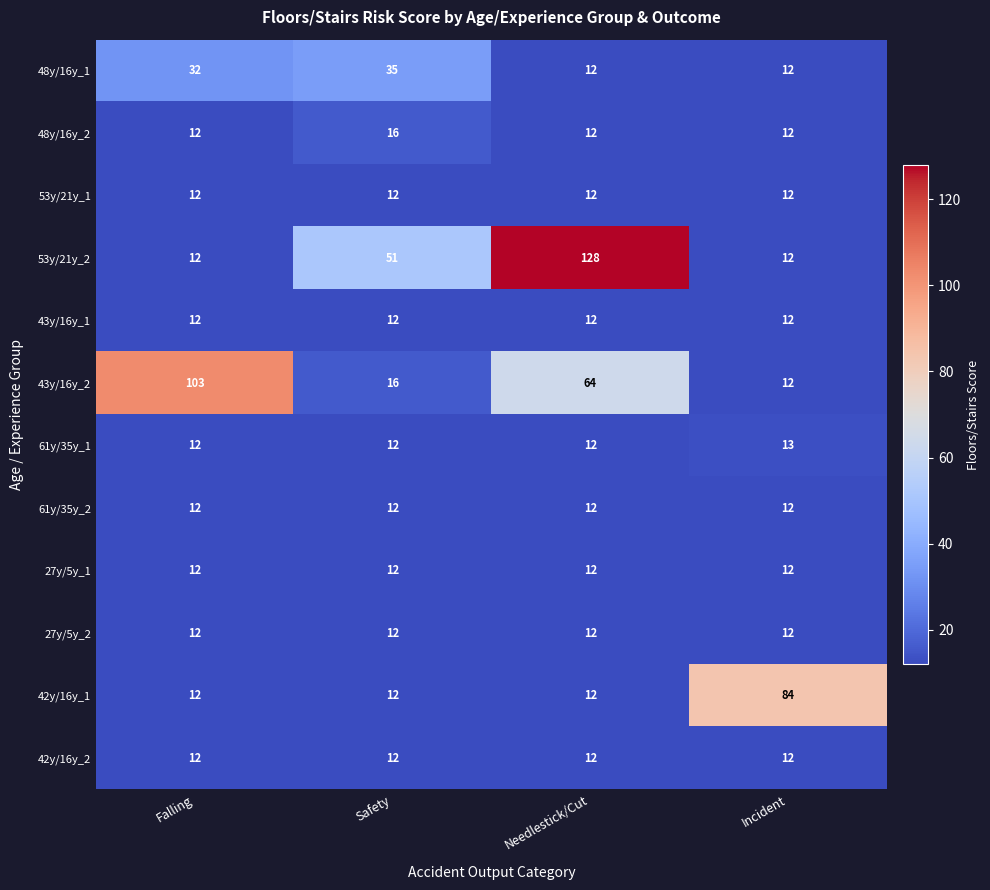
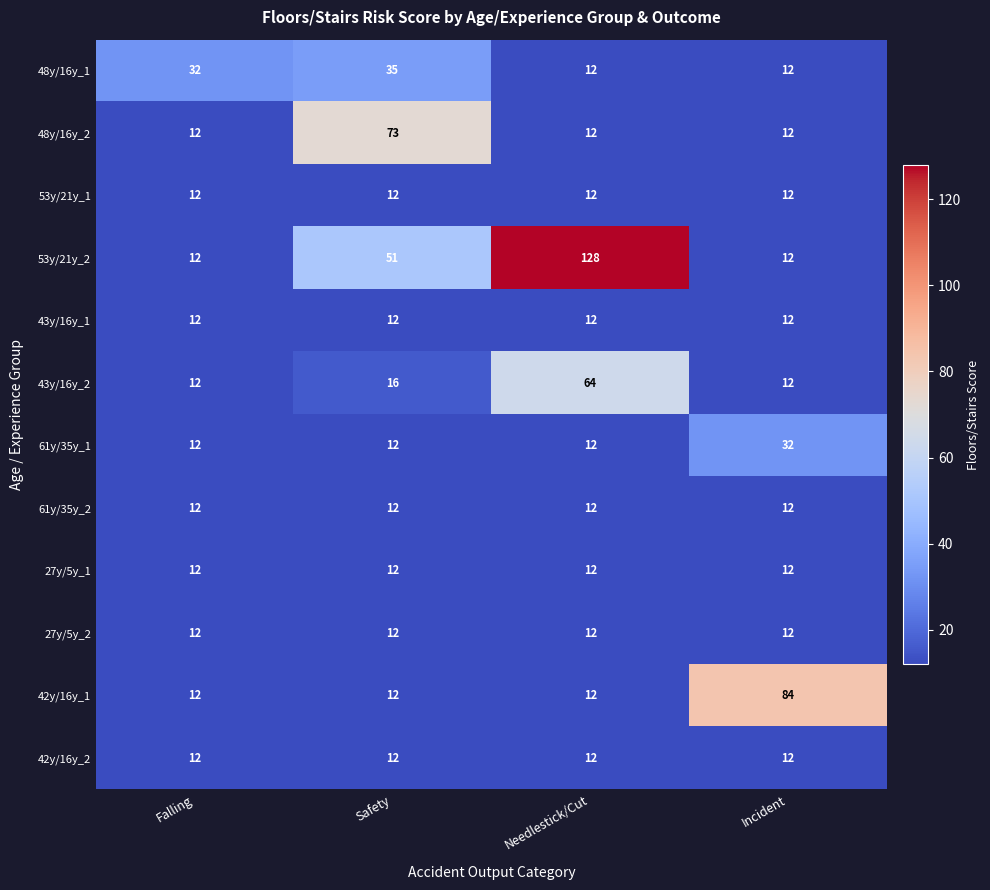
48y/16y_2, Safety: 16 -> 73
43y/16y_2, Falling: 103 -> 12
61y/35y_1, Incident: 13 -> 32
